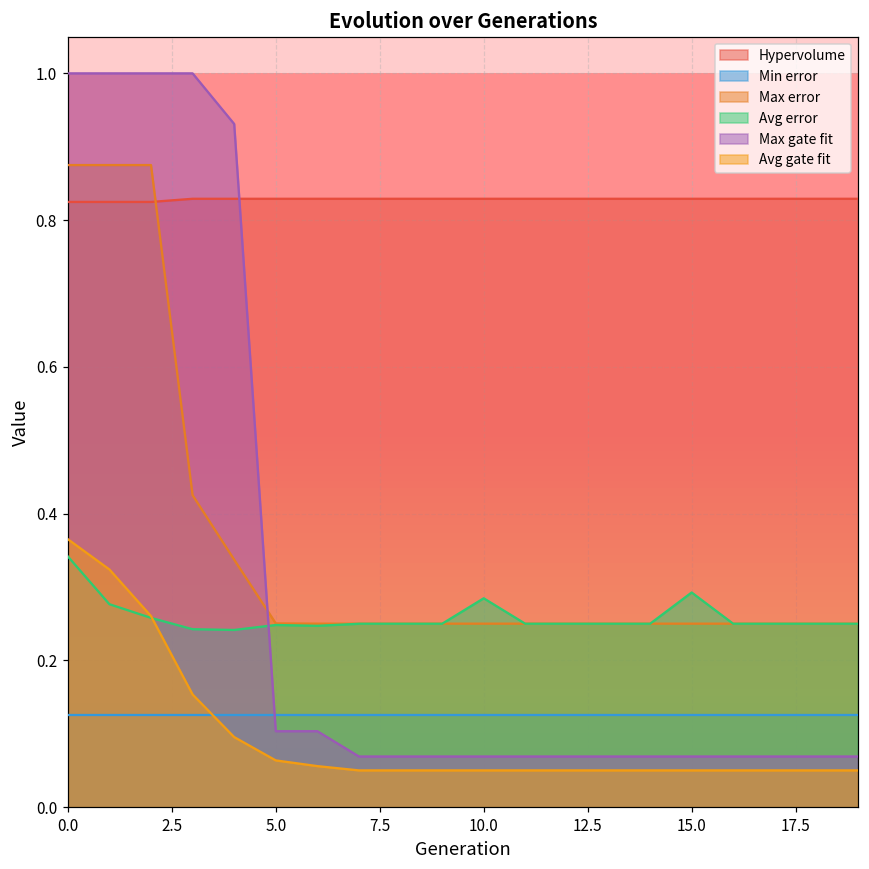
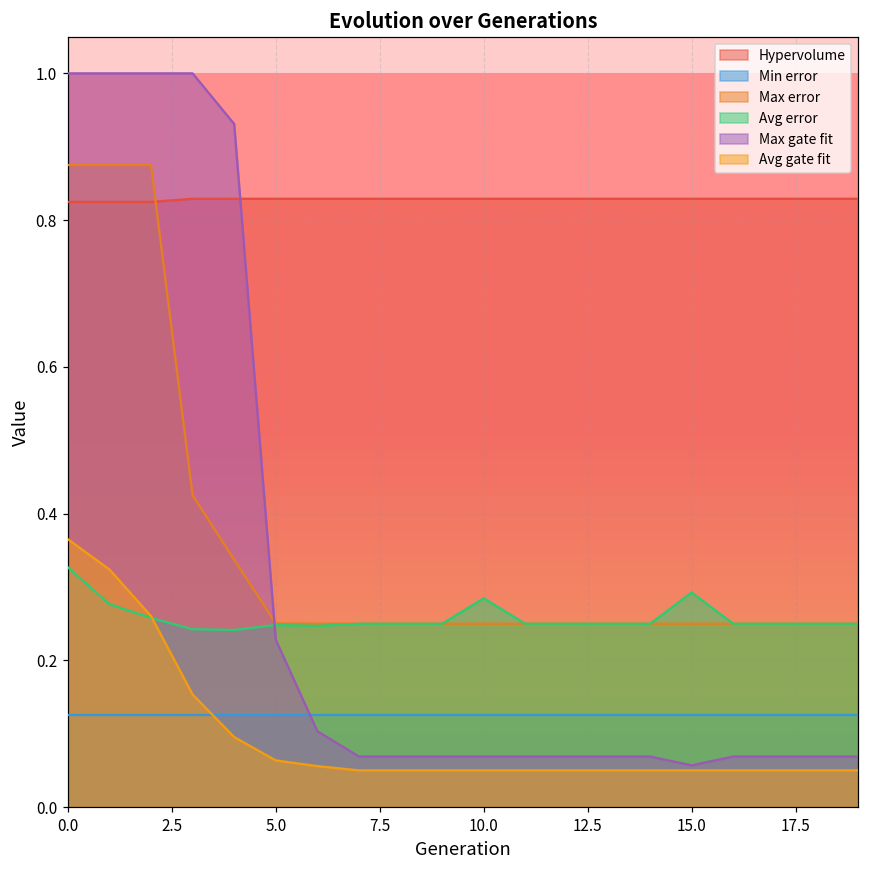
Avg error, 0.0: 0.34 -> 0.33
Max gate fit, 5.0: 0.10 -> 0.23
Max gate fit, 15.0: 0.07 -> 0.06
